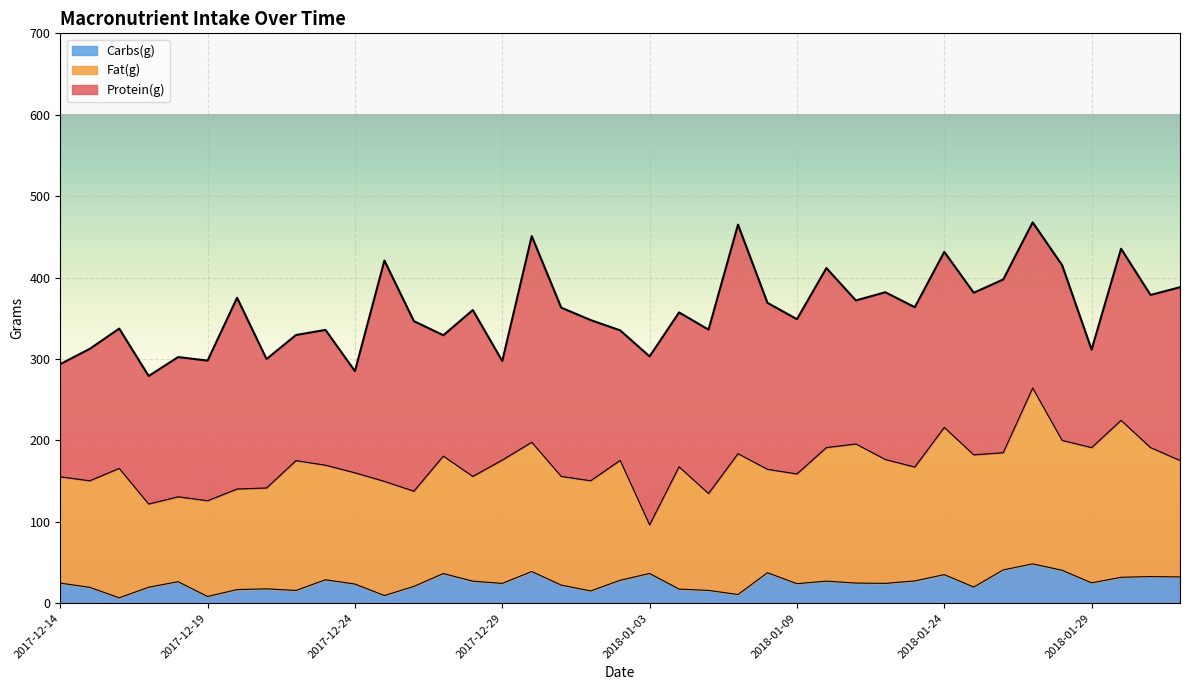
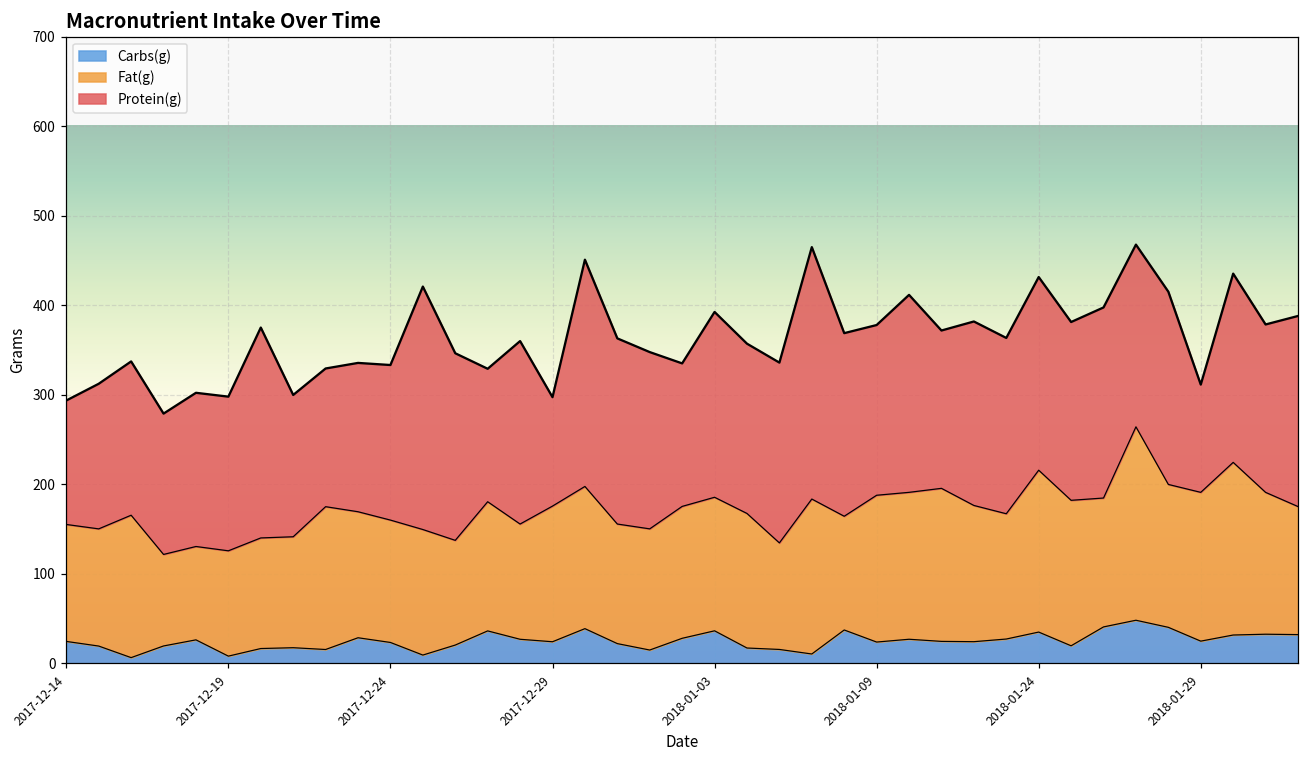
Protein(g), 2017-12-24: 120 -> 170
Fat(g), 2018-01-03: 60 -> 150
Fat(g), 2018-01-09: 130 -> 160
